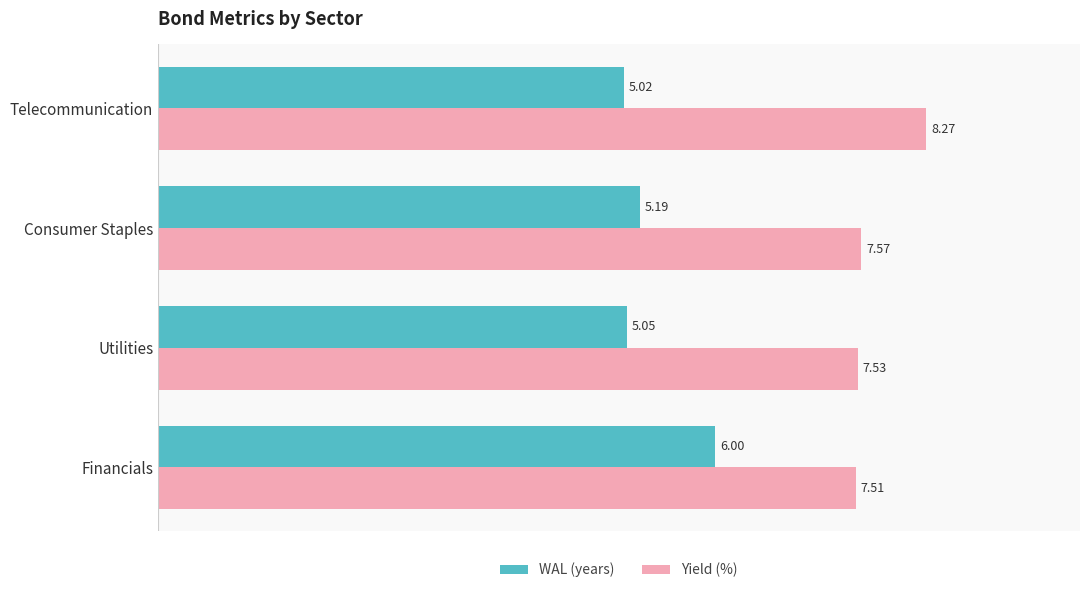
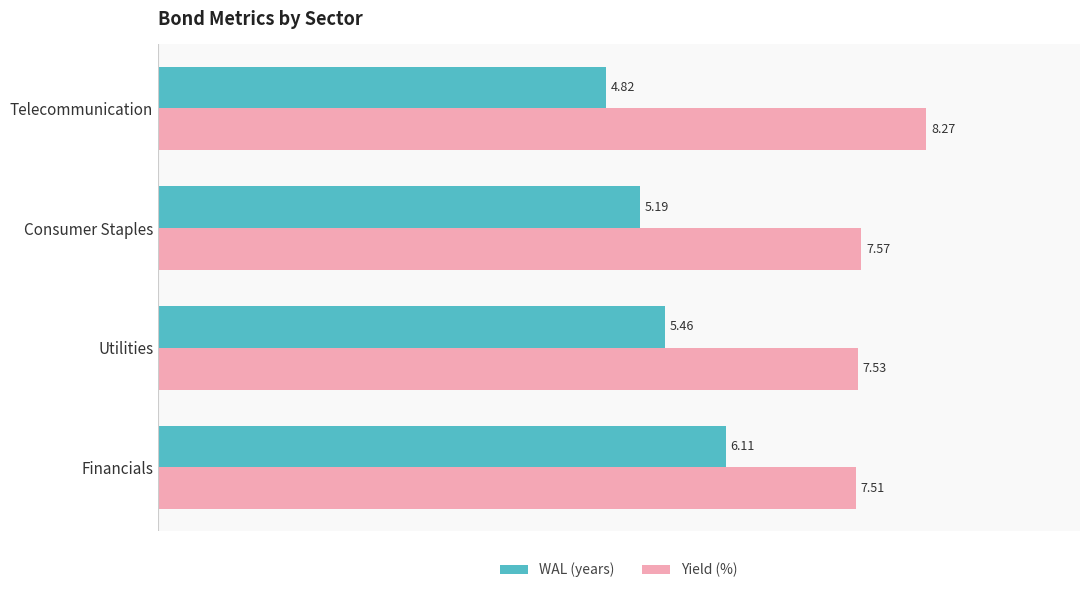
WAL (years), Telecommunication: 5.02 -> 4.82
WAL (years), Utilities: 5.05 -> 5.46
WAL (years), Financials: 6.00 -> 6.11
